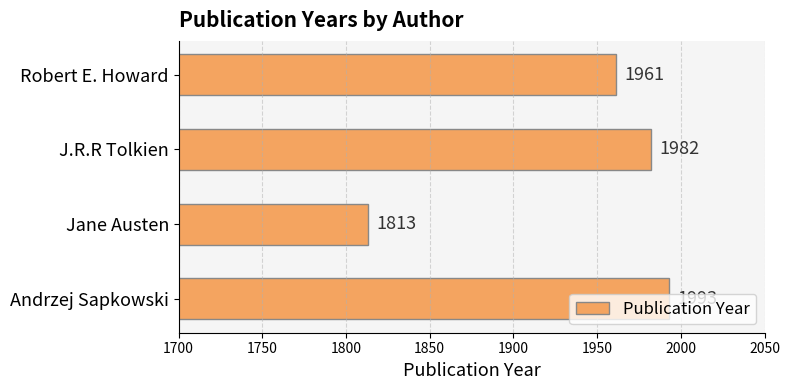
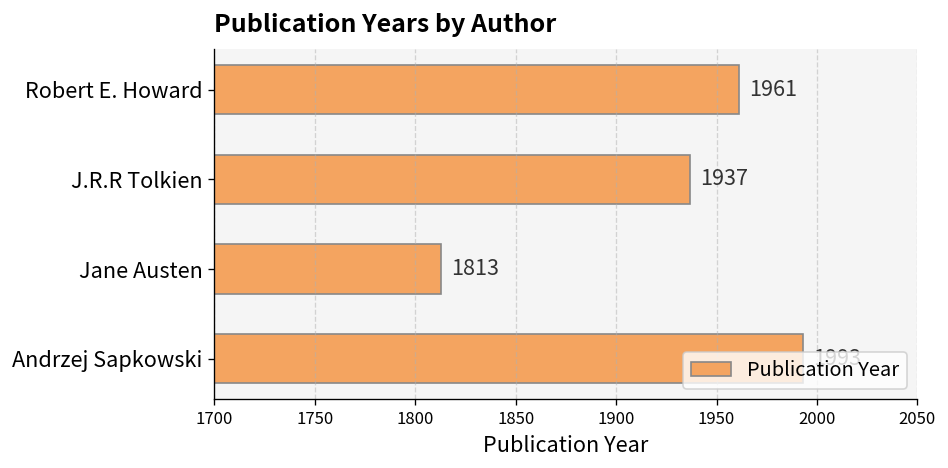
J.R.R Tolkien: 1982 -> 1937
